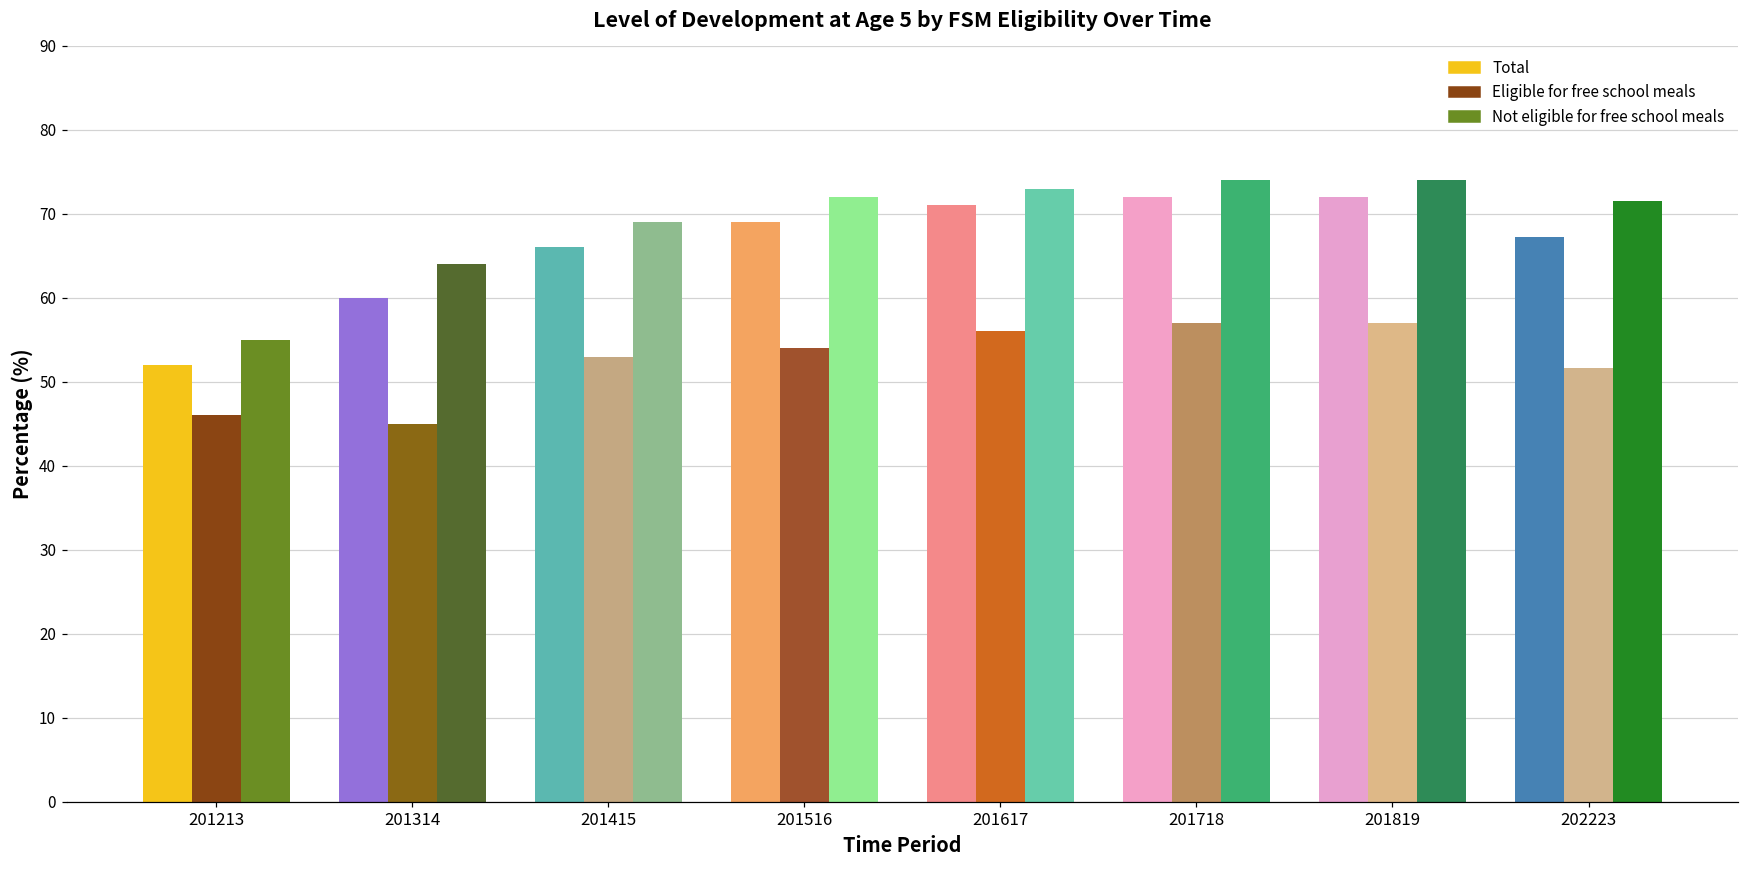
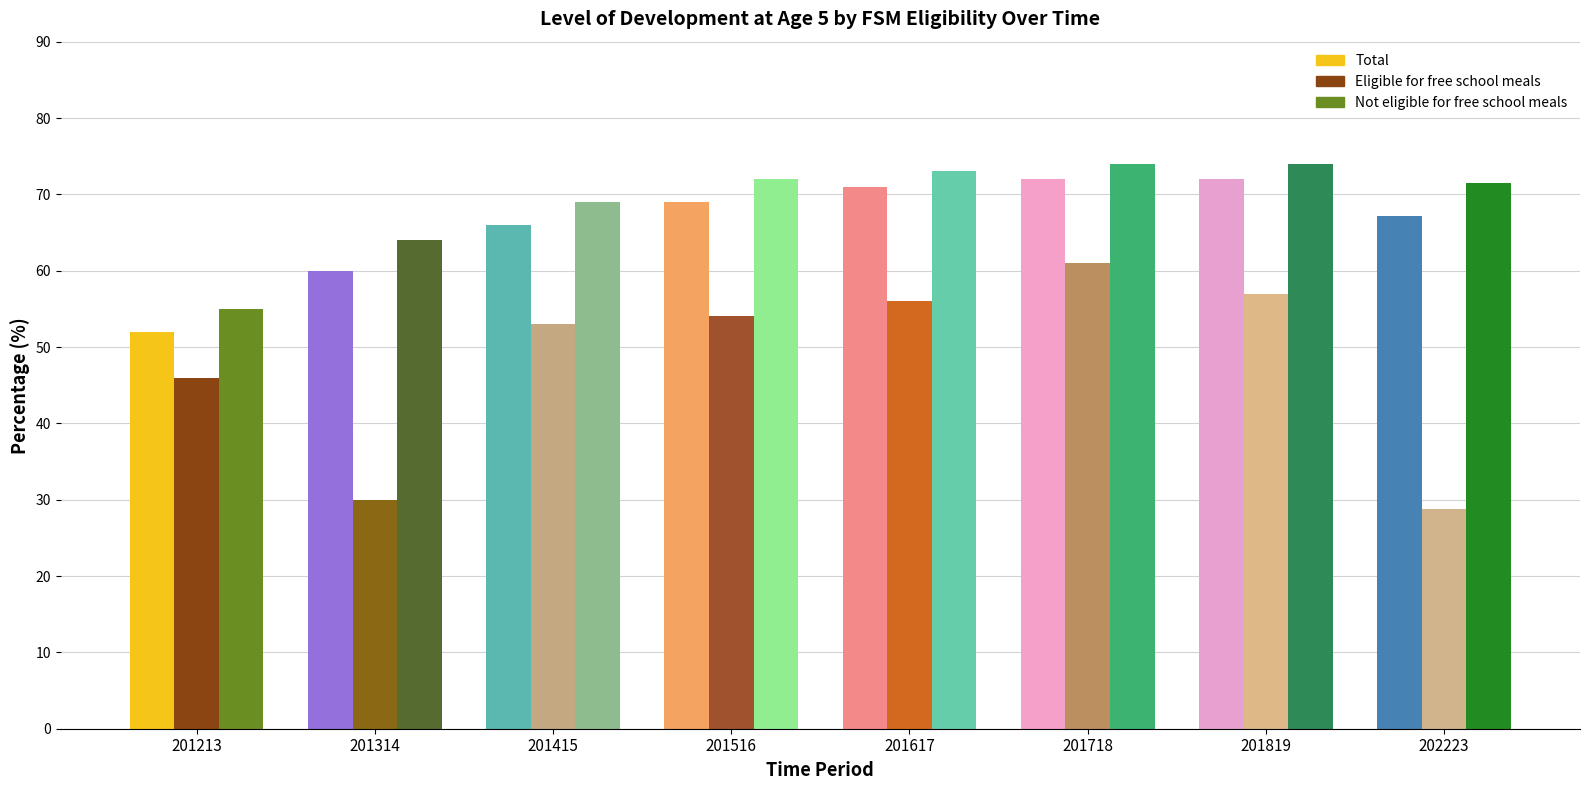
201314: 45 -> 30
201718: 57 -> 61
202223: 52 -> 29
